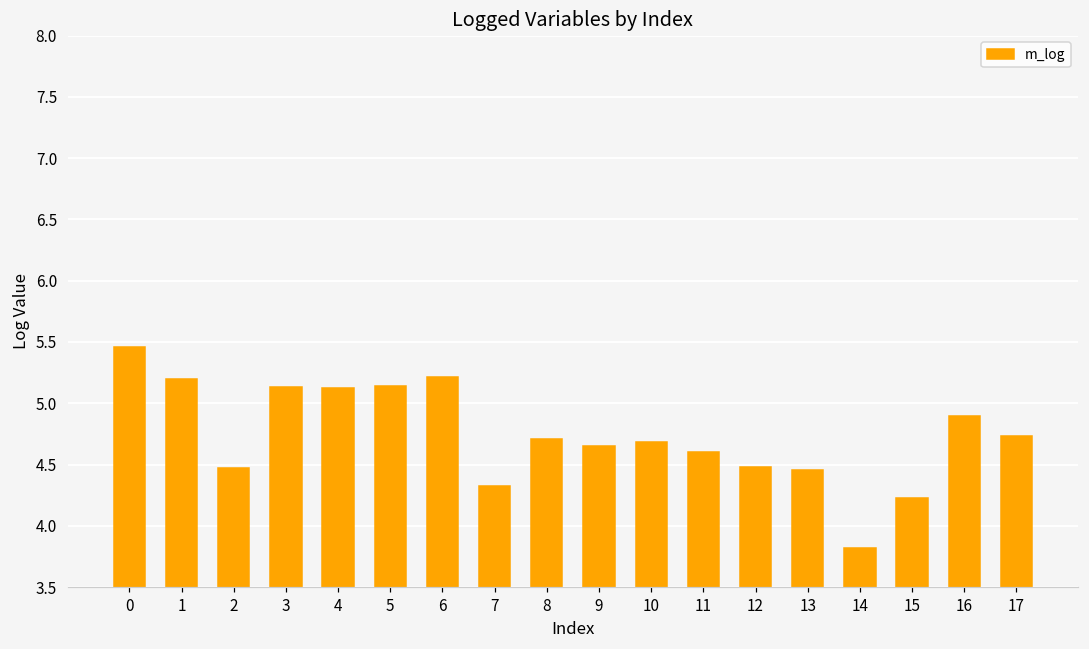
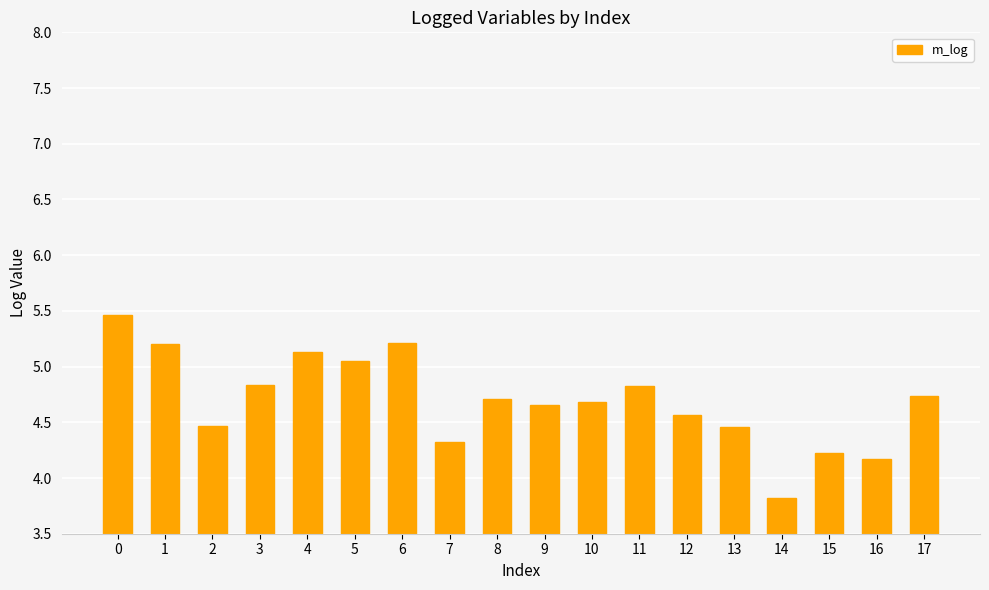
3: 5.14 -> 4.83
5: 5.14 -> 5.05
11: 4.61 -> 4.82
12: 4.48 -> 4.57
16: 4.89 -> 4.17
